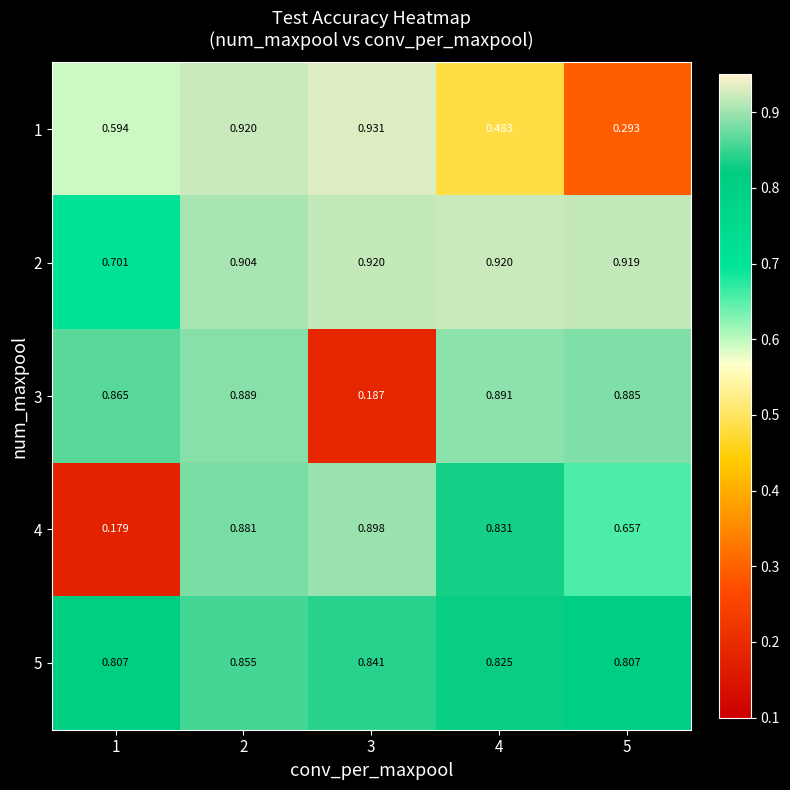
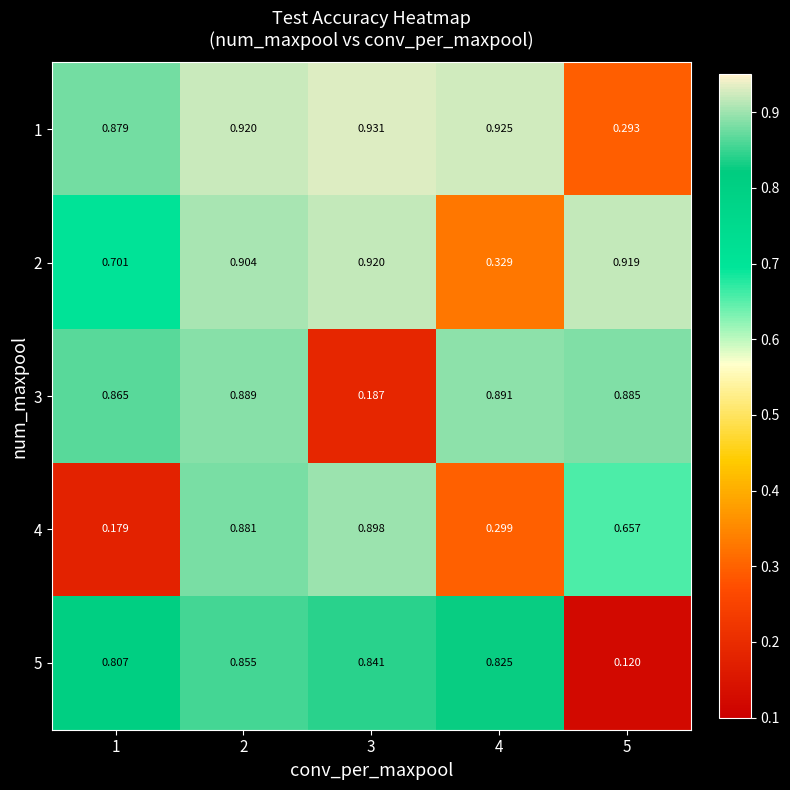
1, 1: 0.594 -> 0.879
1, 4: 0.483 -> 0.925
2, 4: 0.920 -> 0.329
4, 4: 0.831 -> 0.299
5, 5: 0.807 -> 0.120
